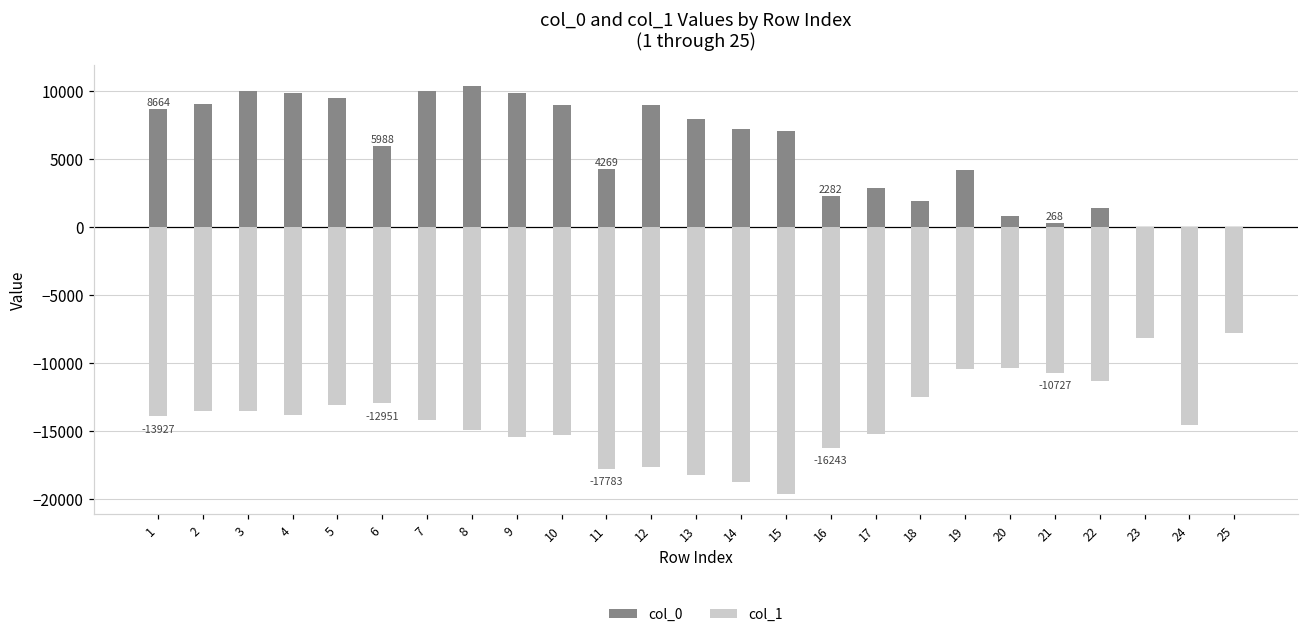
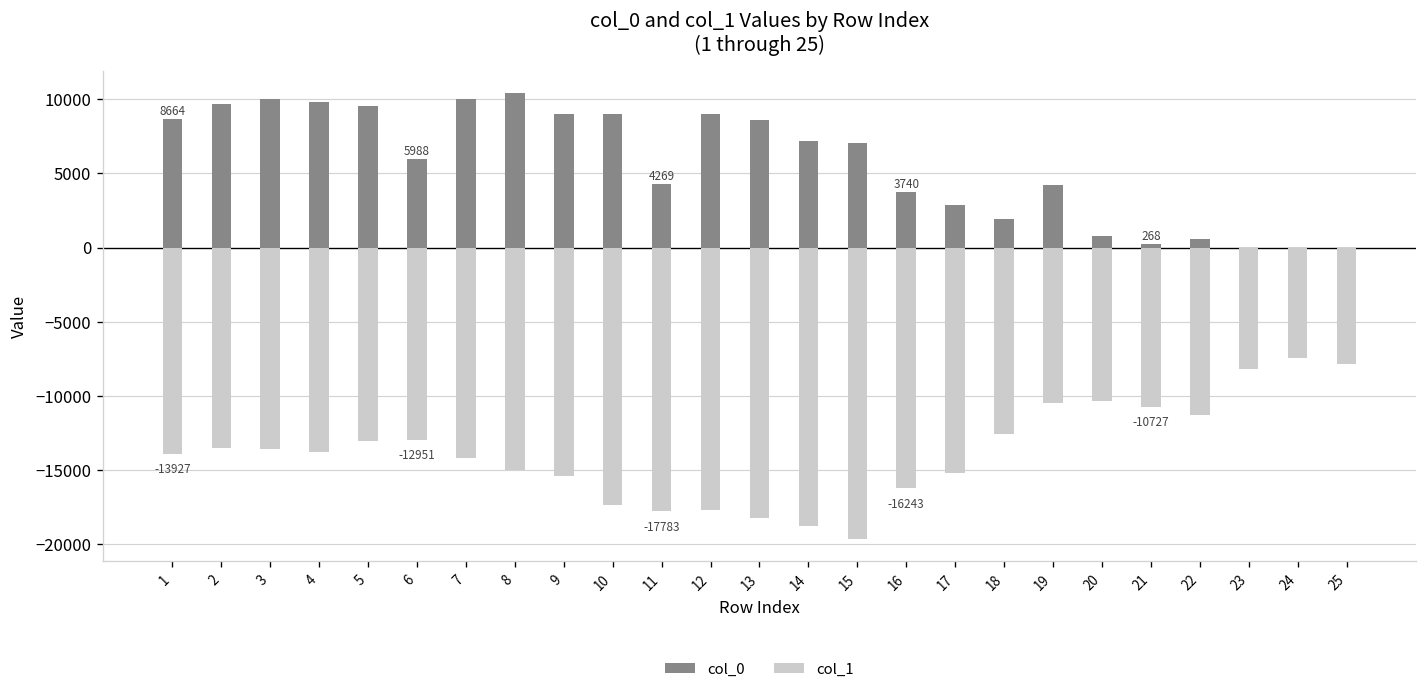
col_0, 2: 9000 -> 9700
col_0, 9: 9900 -> 9000
col_1, 10: -15300 -> -17400
col_0, 13: 7900 -> 8600
col_0, 16: 2282 -> 3740
col_0, 22: 1400 -> 600
col_1, 24: -14600 -> -7500
